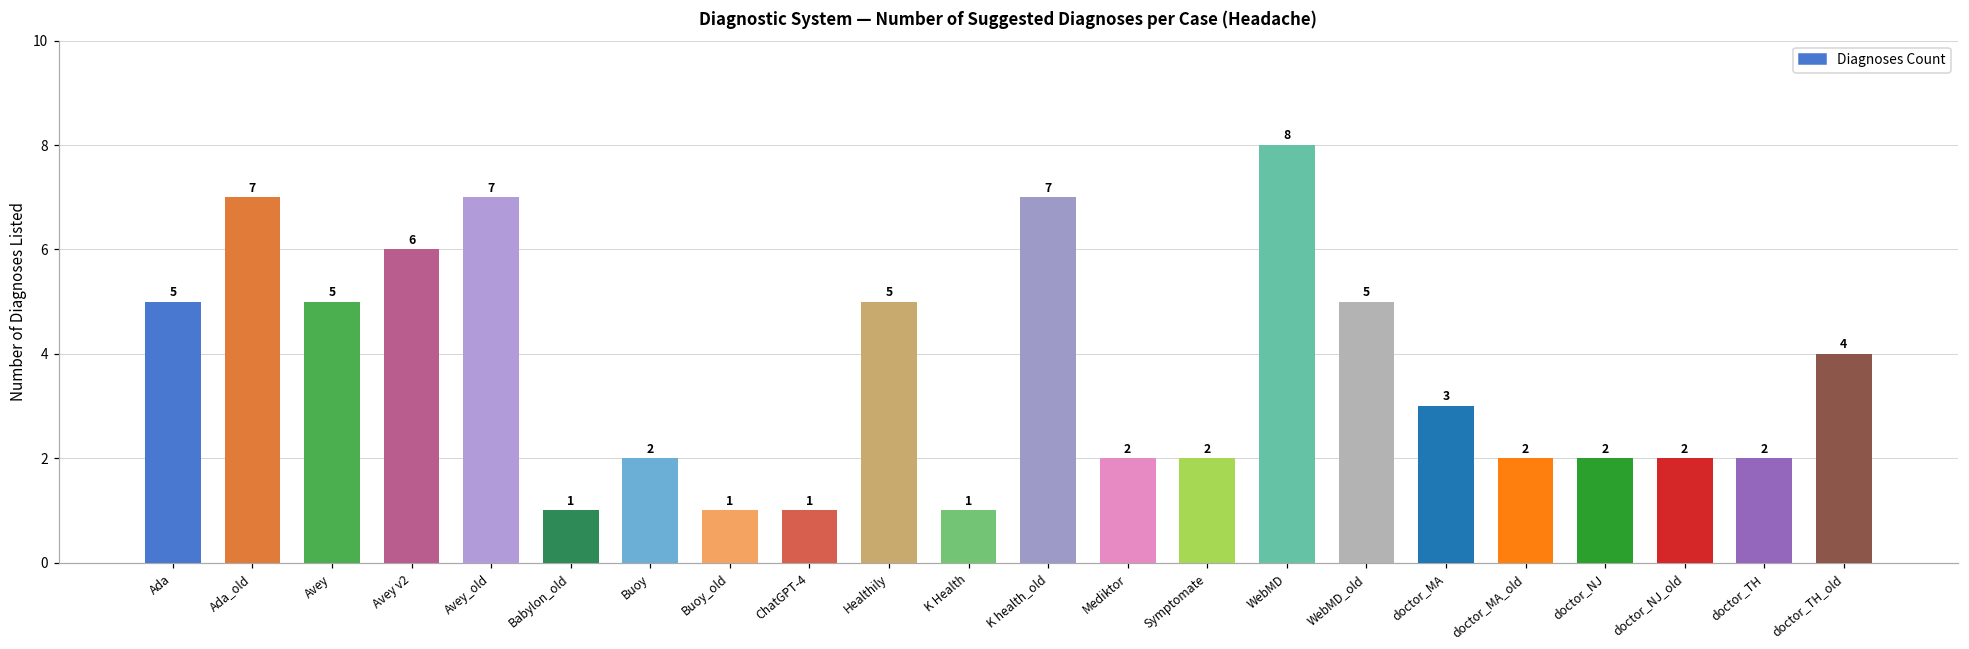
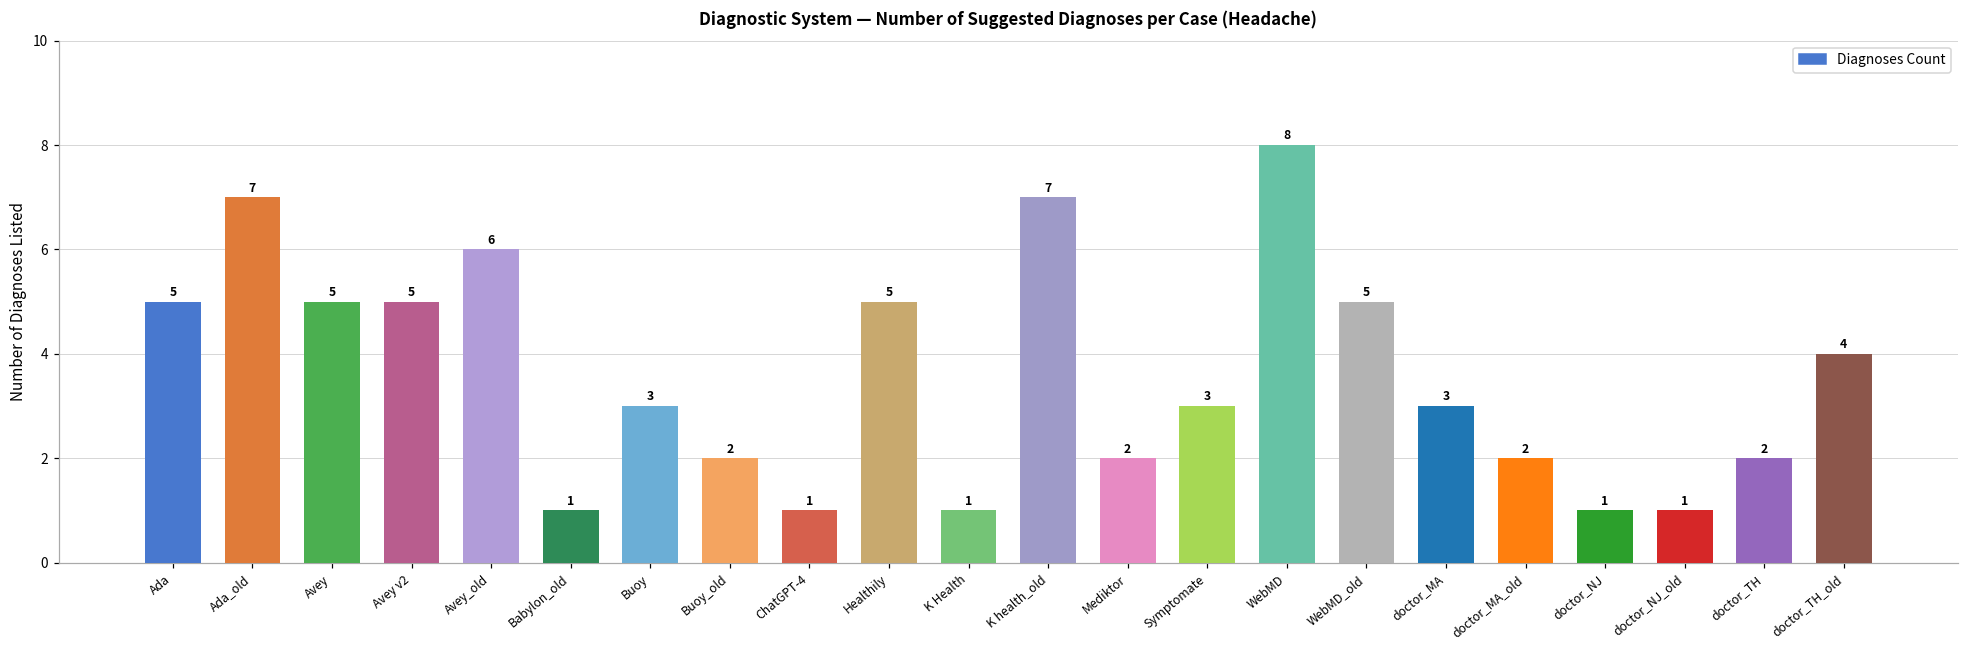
Avey v2: 6 -> 5
Avey_old: 7 -> 6
Buoy: 2 -> 3
Buoy_old: 1 -> 2
Symptomate: 2 -> 3
doctor_NJ: 2 -> 1
doctor_NJ_old: 2 -> 1
